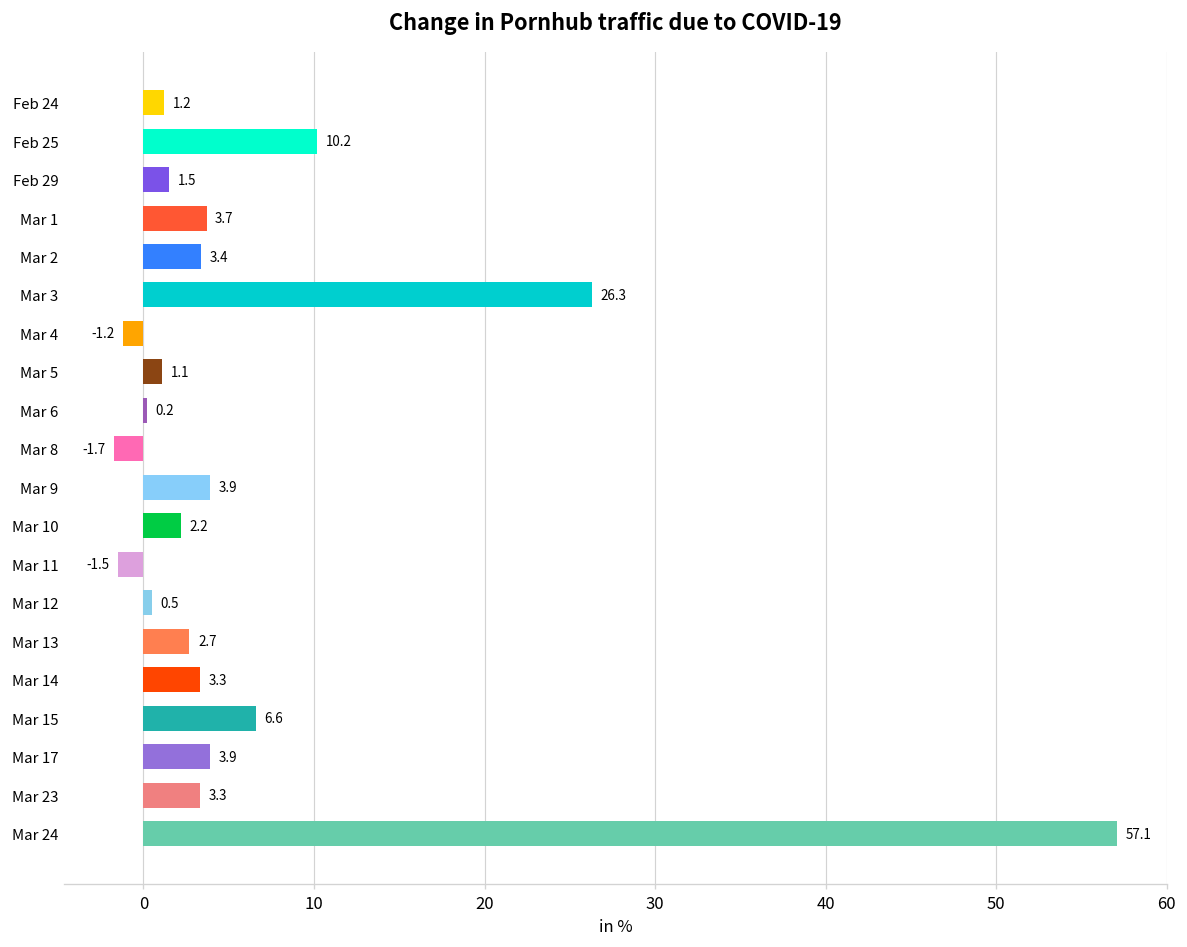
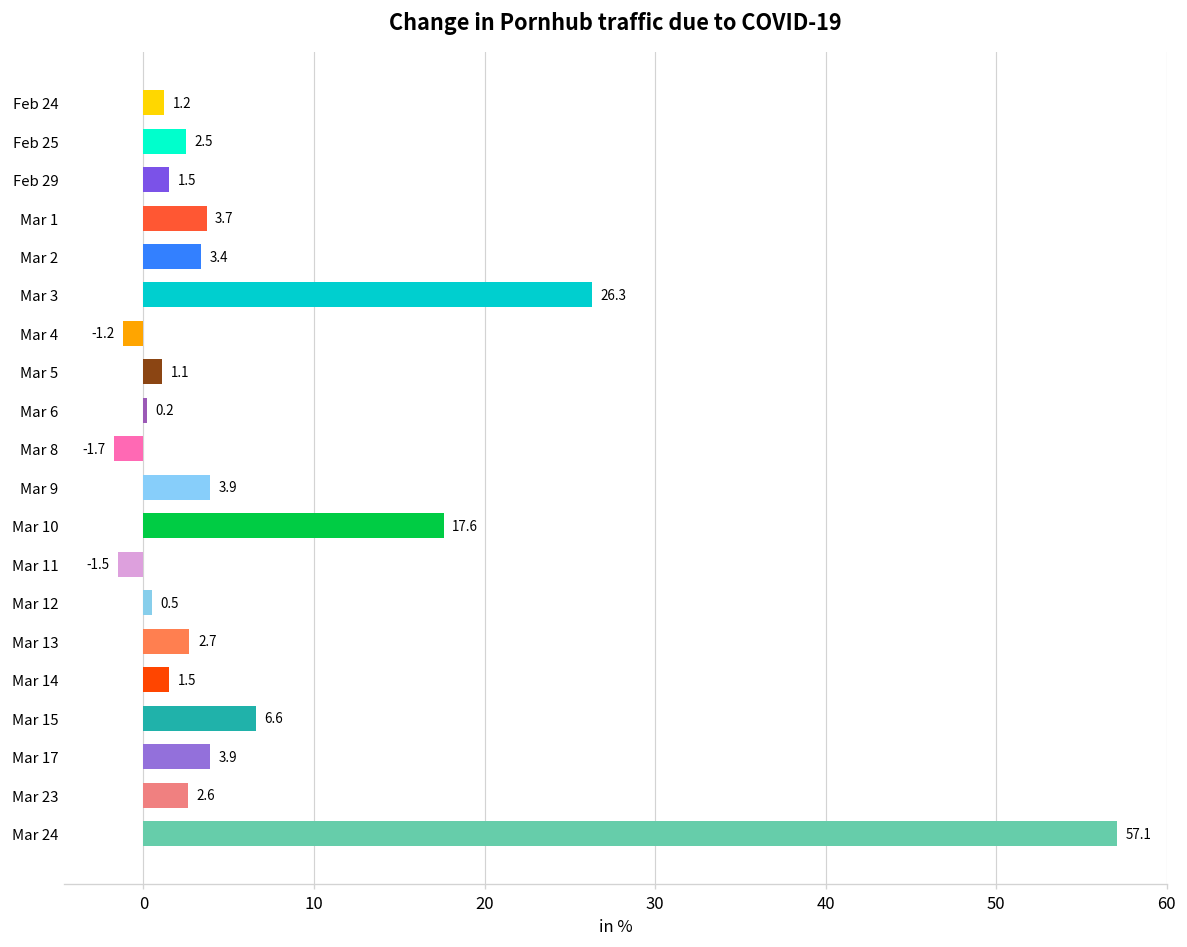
Feb 25: 10.2 -> 2.5
Mar 10: 2.2 -> 17.6
Mar 14: 3.3 -> 1.5
Mar 23: 3.3 -> 2.6
